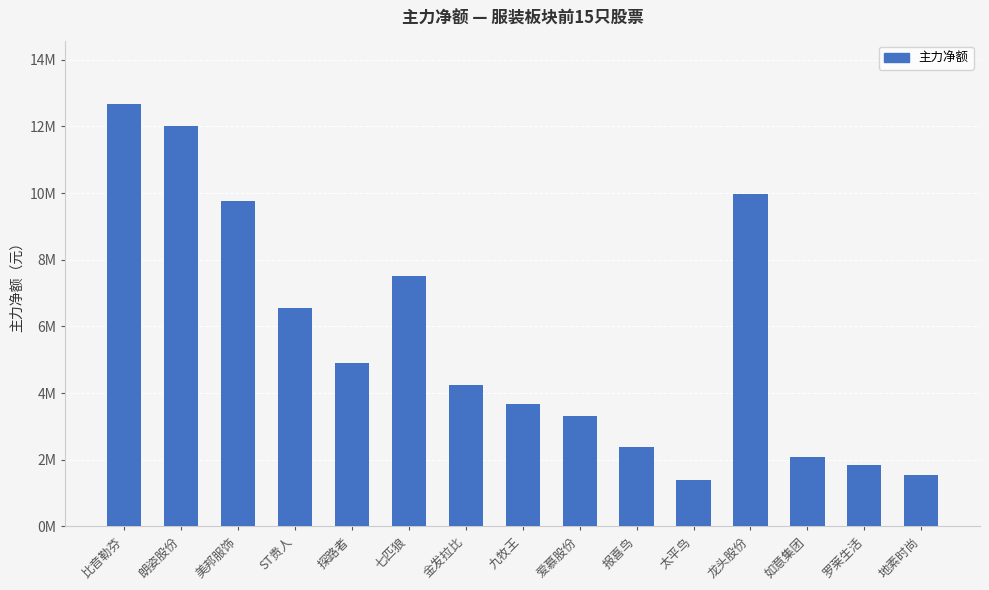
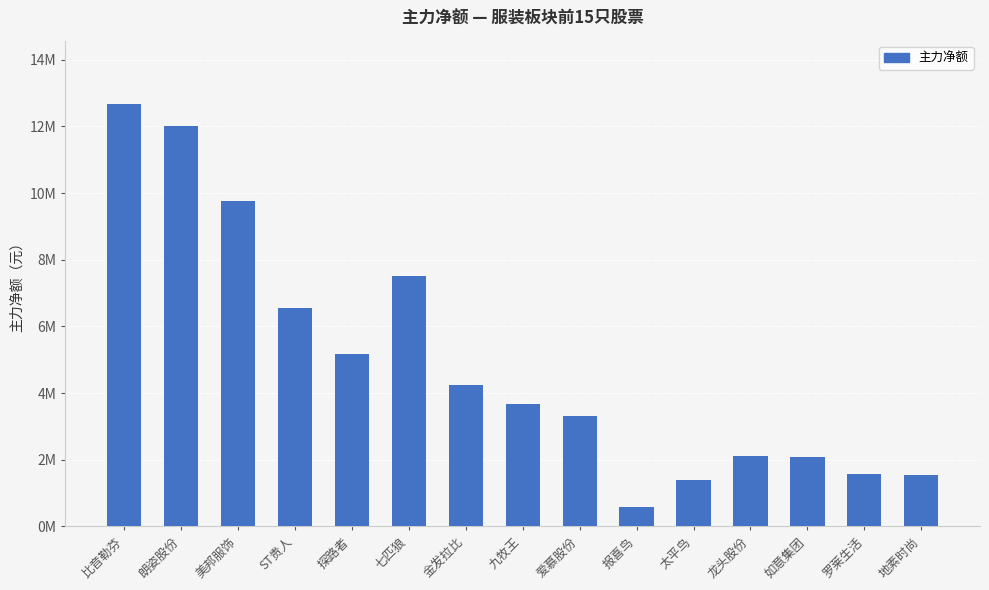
探路者: 4900000 -> 5200000
报喜鸟: 2400000 -> 600000
龙头股份: 10000000 -> 2100000
罗莱生活: 1800000 -> 1600000
